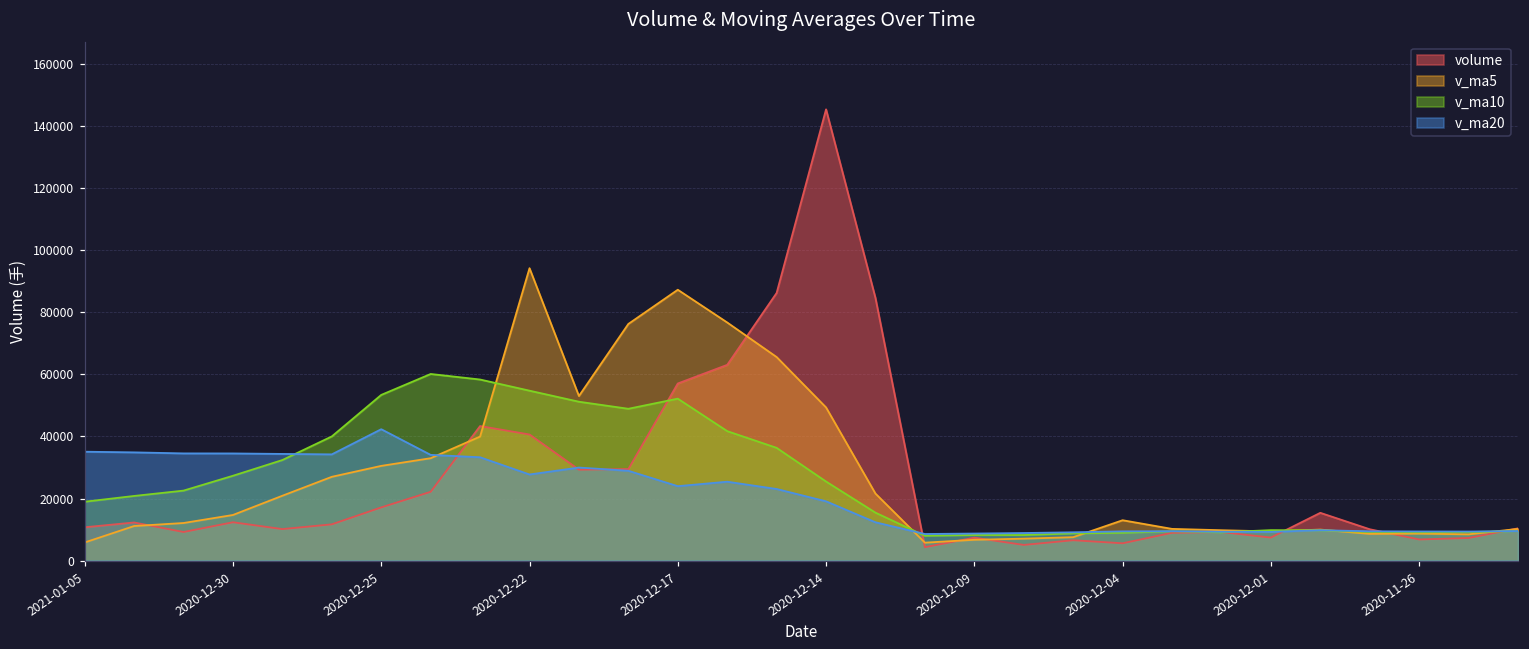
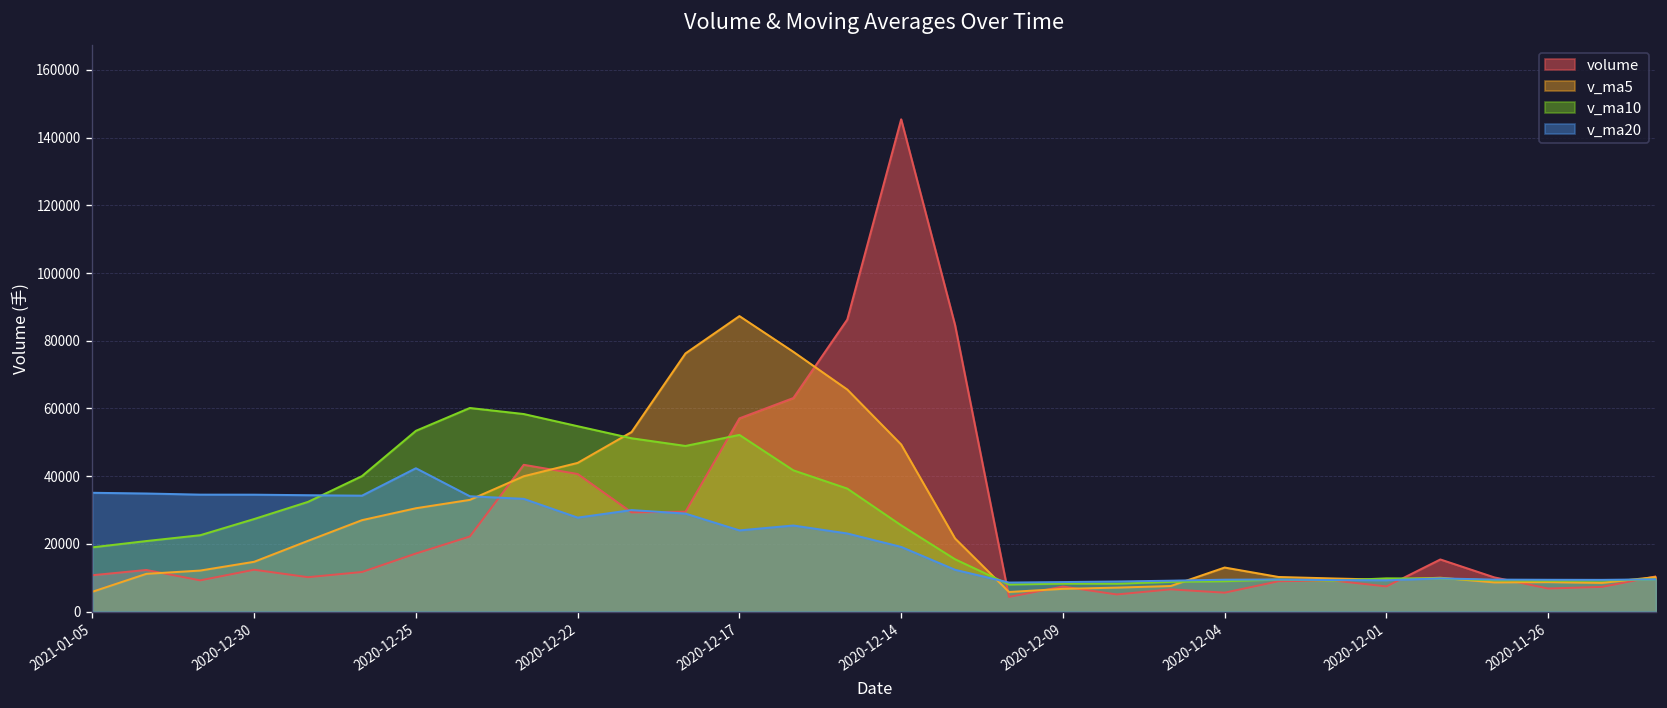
v_ma5, 2020-12-22: 94000 -> 44000
